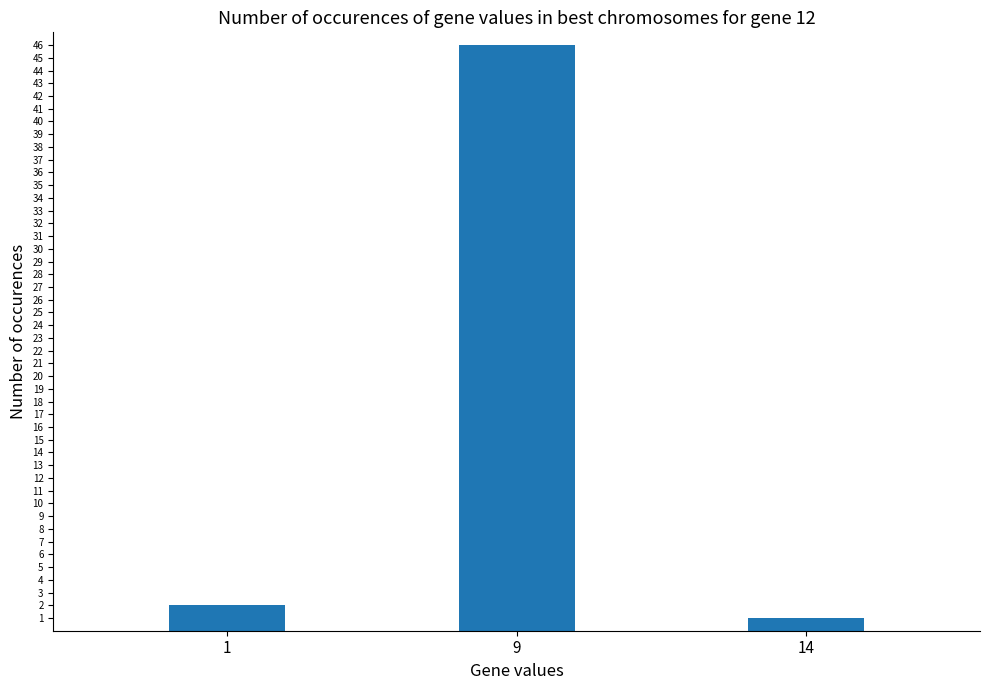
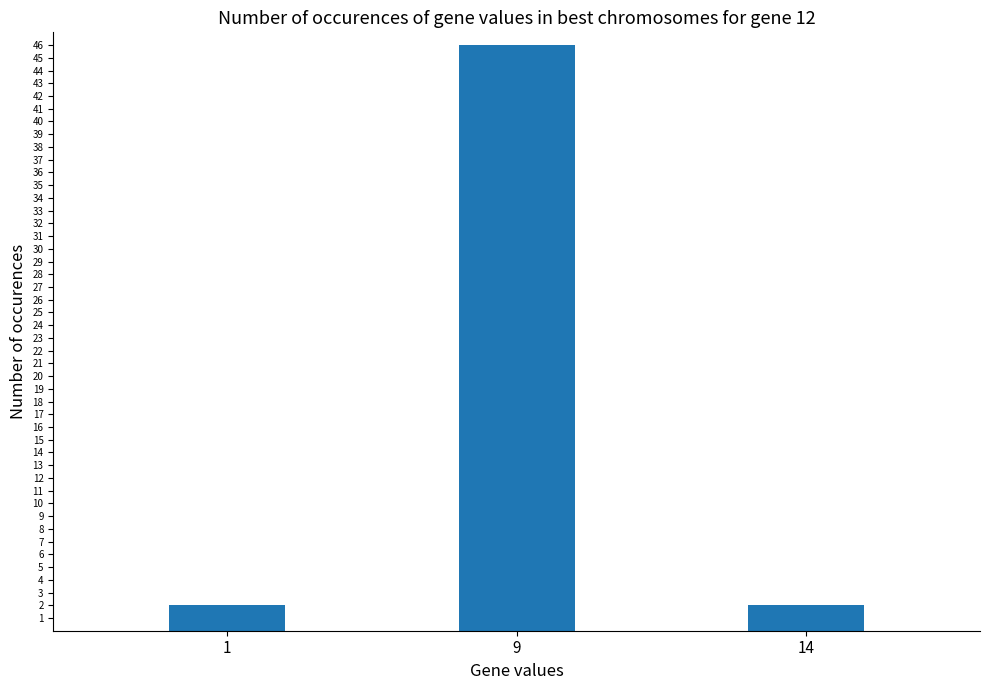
14: 1 -> 2
